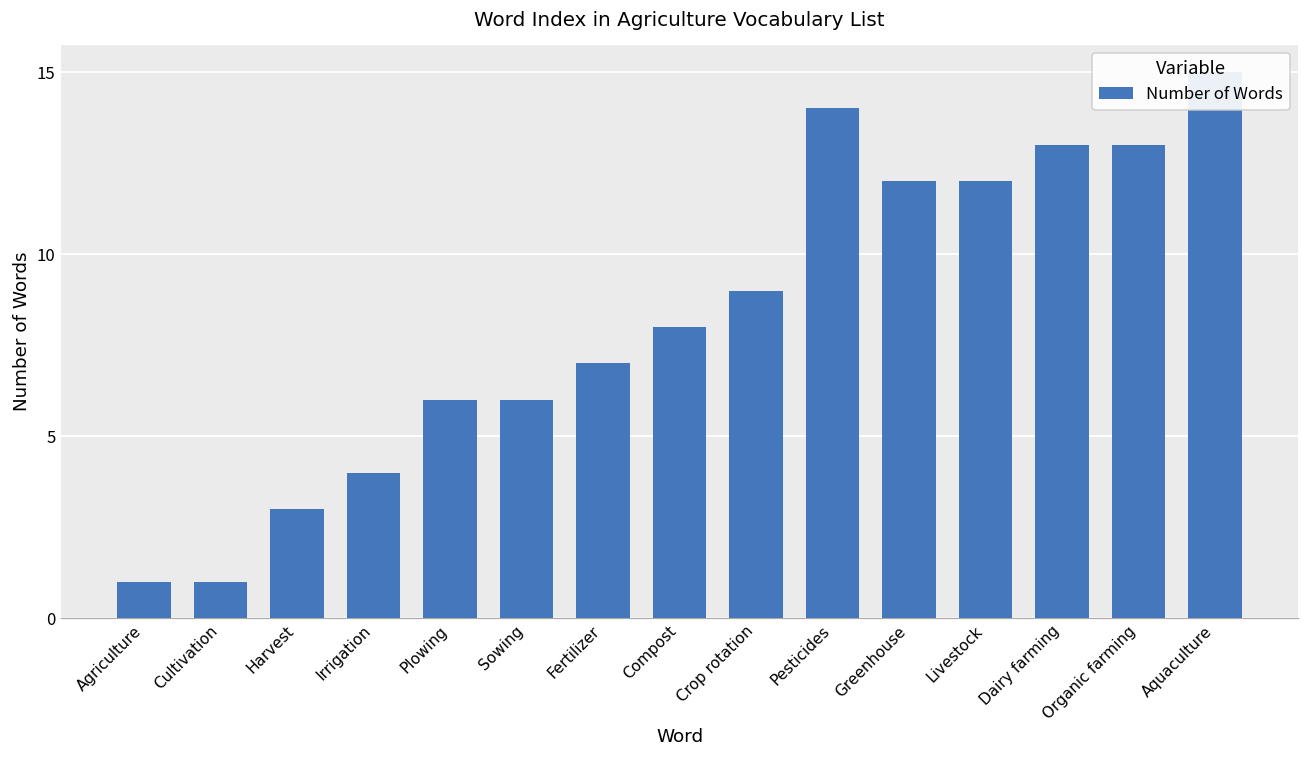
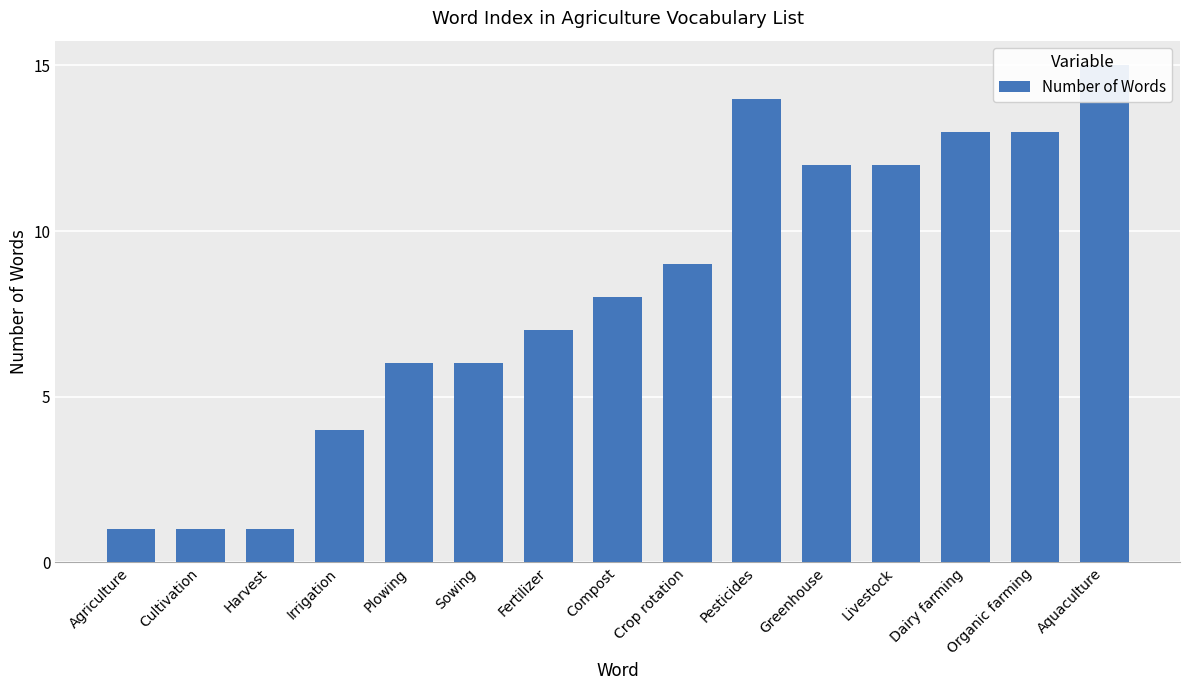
Harvest: 3 -> 1
